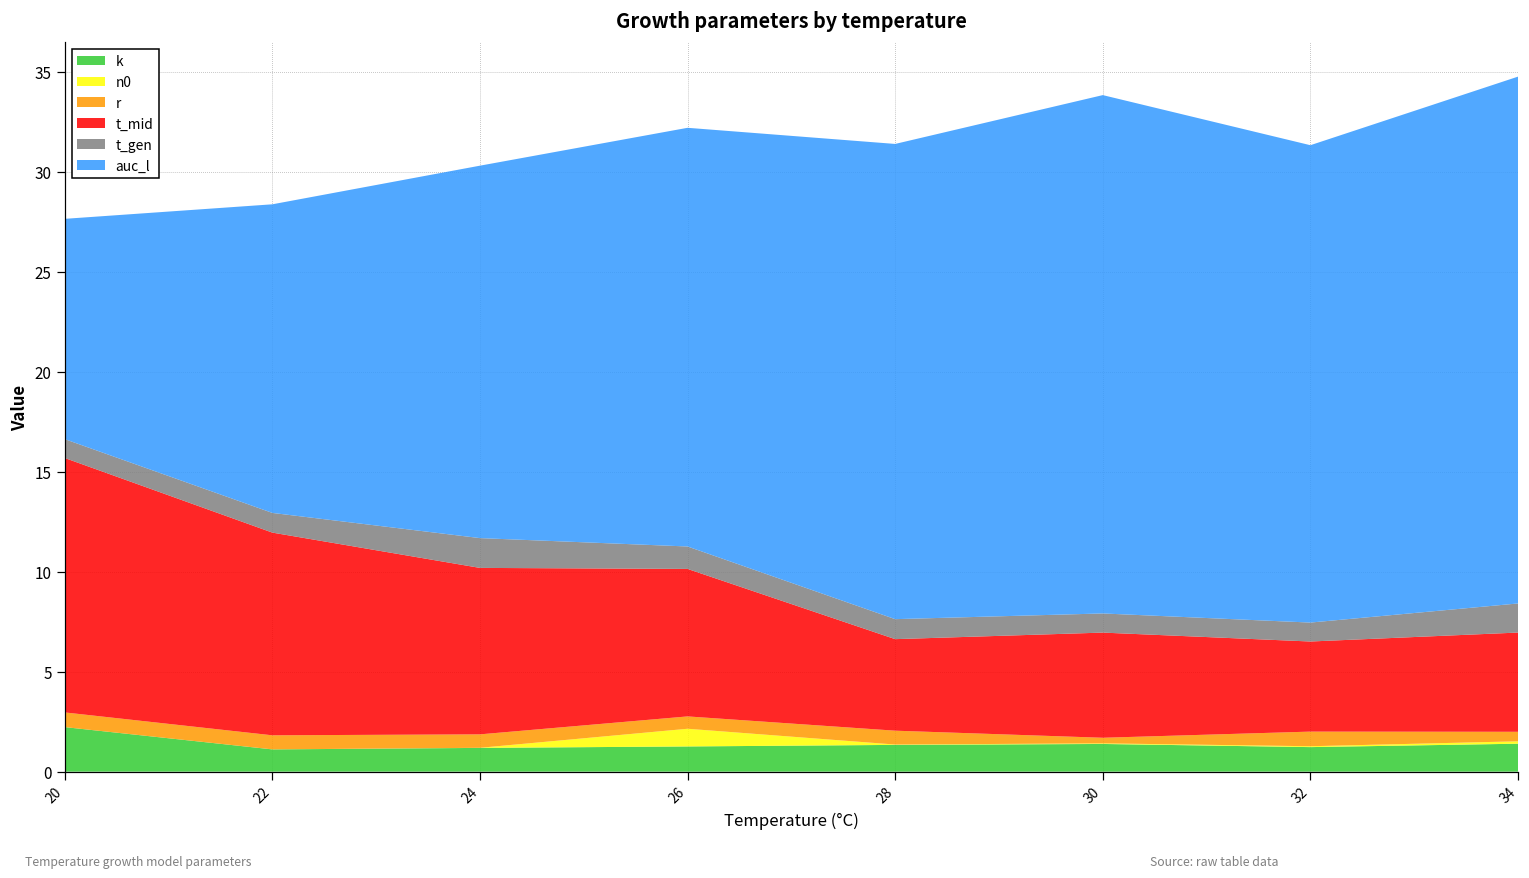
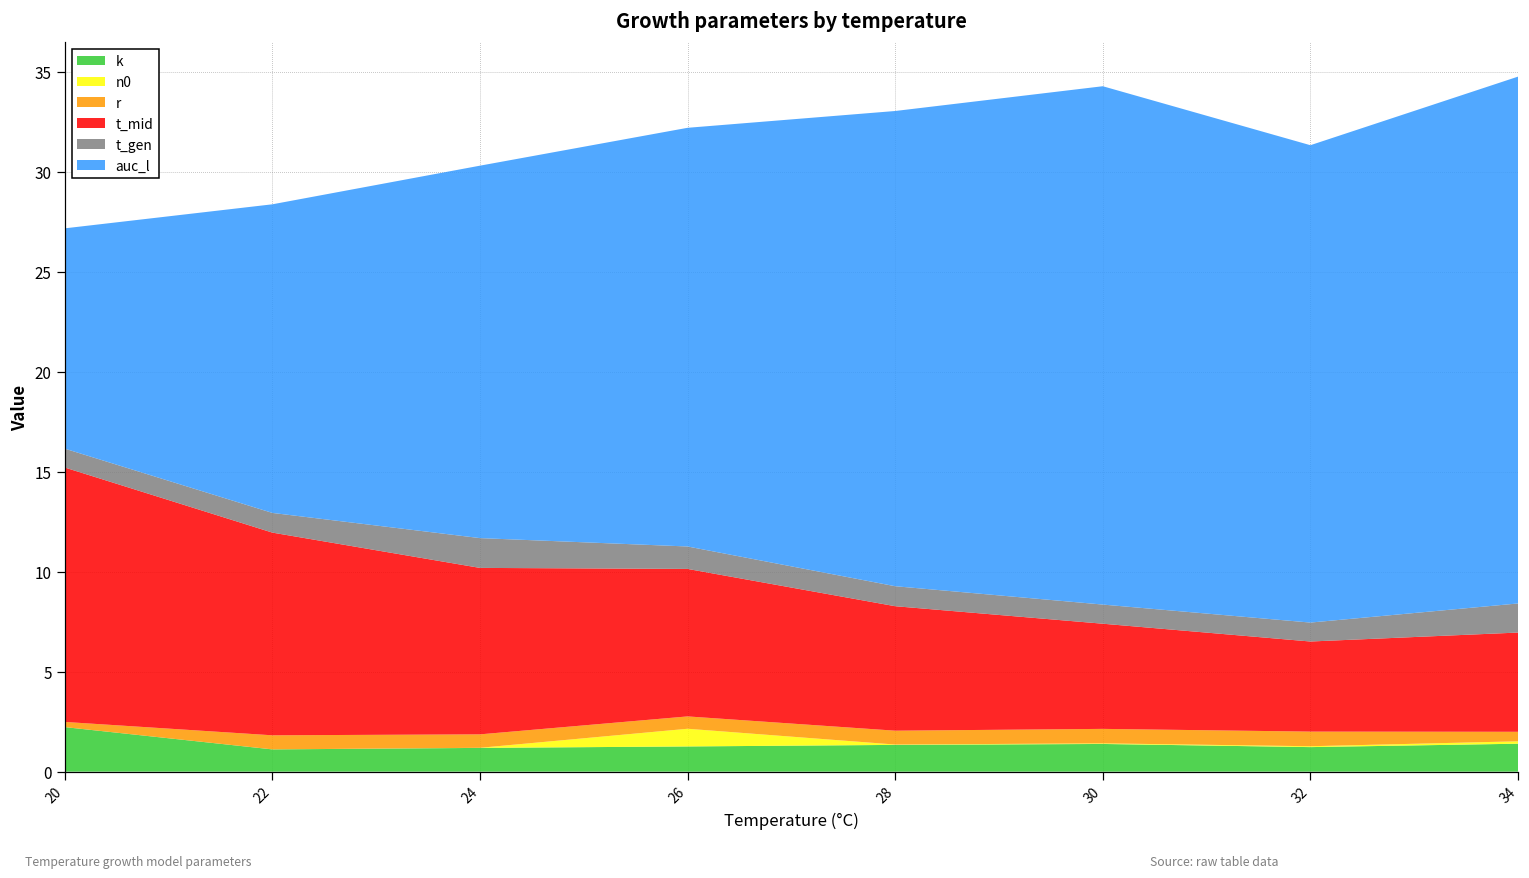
r, 20: 0.7 -> 0.3
t_mid, 28: 4.6 -> 6.2
r, 30: 0.3 -> 0.7
